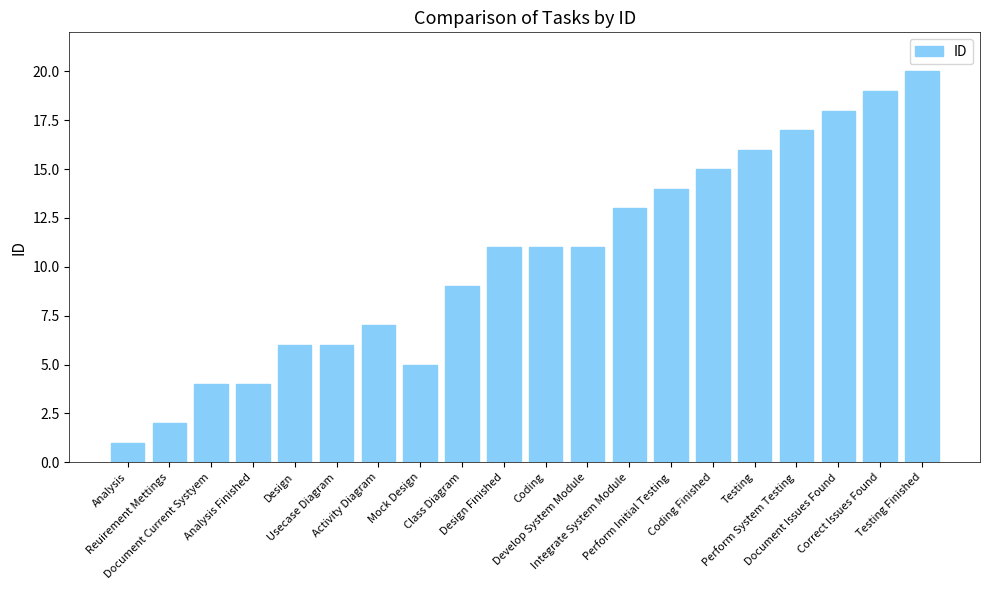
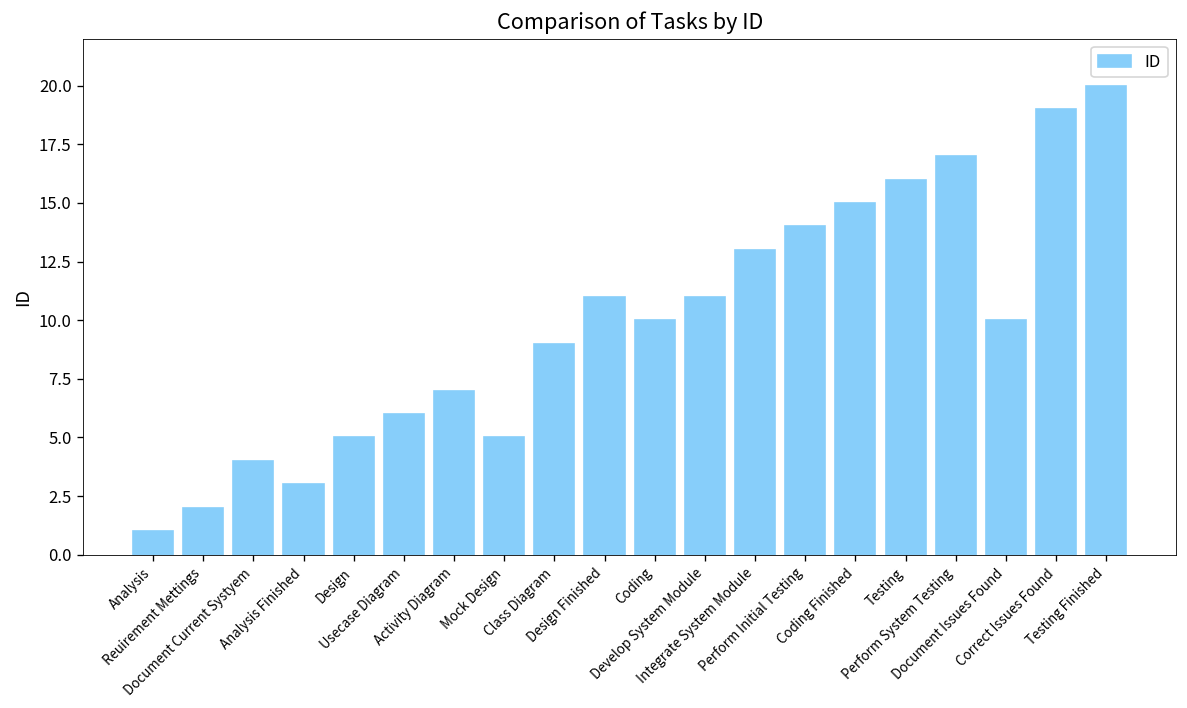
Analysis Finished: 4 -> 3
Design: 6 -> 5
Coding: 11 -> 10
Document Issues Found: 18 -> 10
